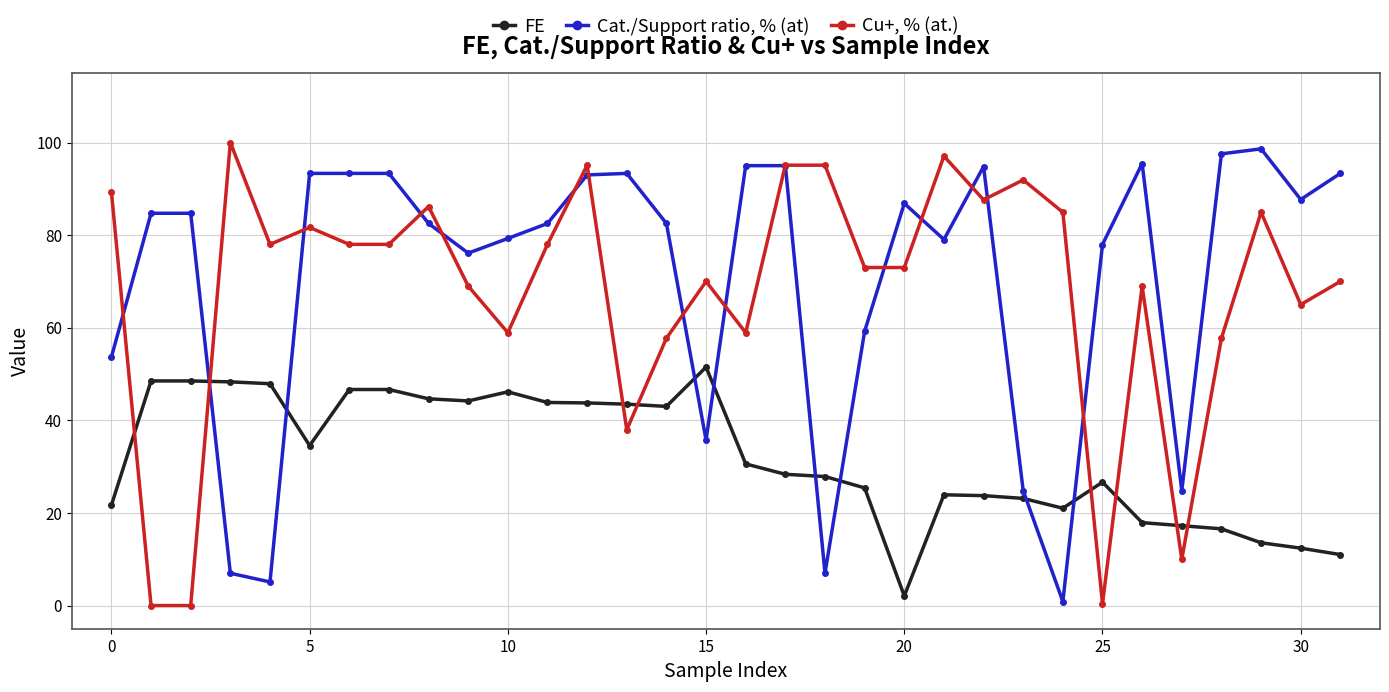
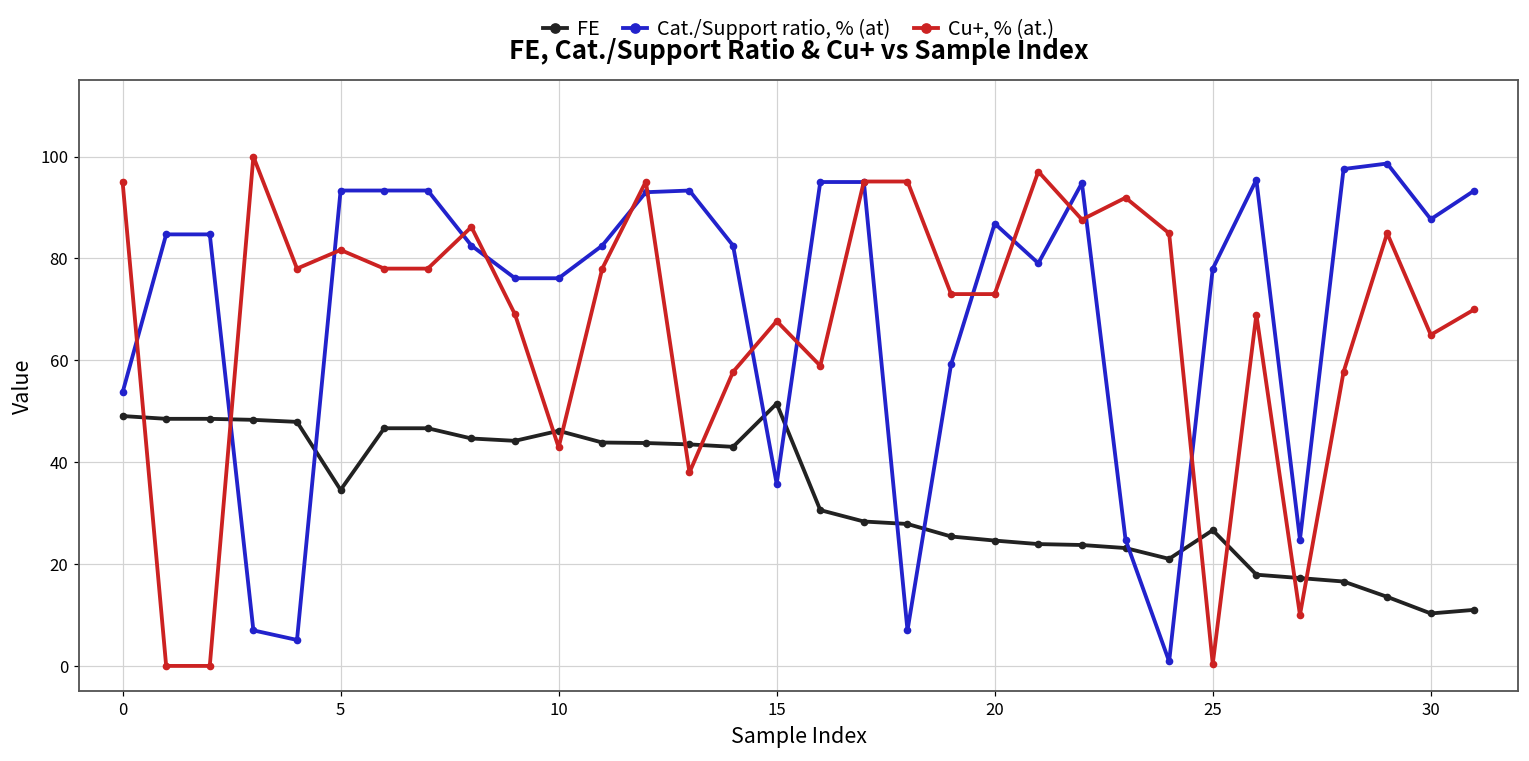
FE, 0: 22 -> 49
Cu+, % (at.), 0: 89 -> 95
Cat./Support ratio, % (at), 10: 79 -> 76
Cu+, % (at.), 10: 59 -> 43
Cu+, % (at.), 15: 70 -> 68
FE, 20: 2 -> 25
FE, 30: 12 -> 10
